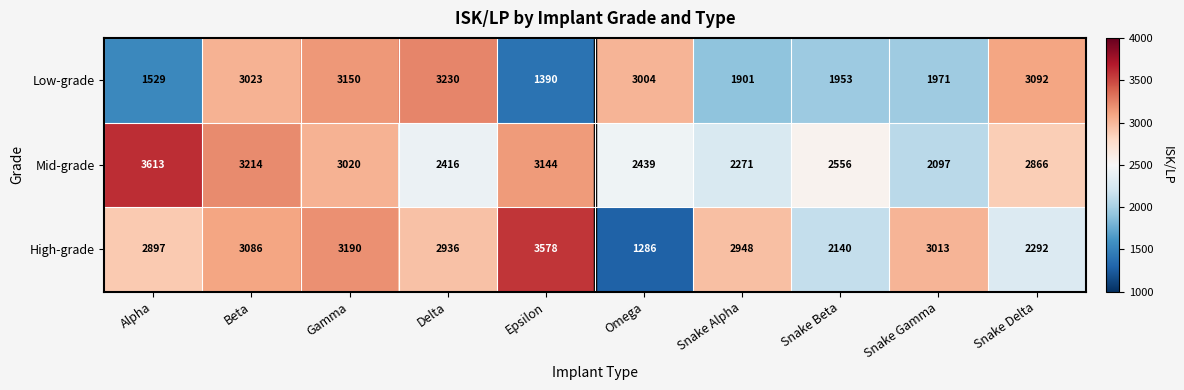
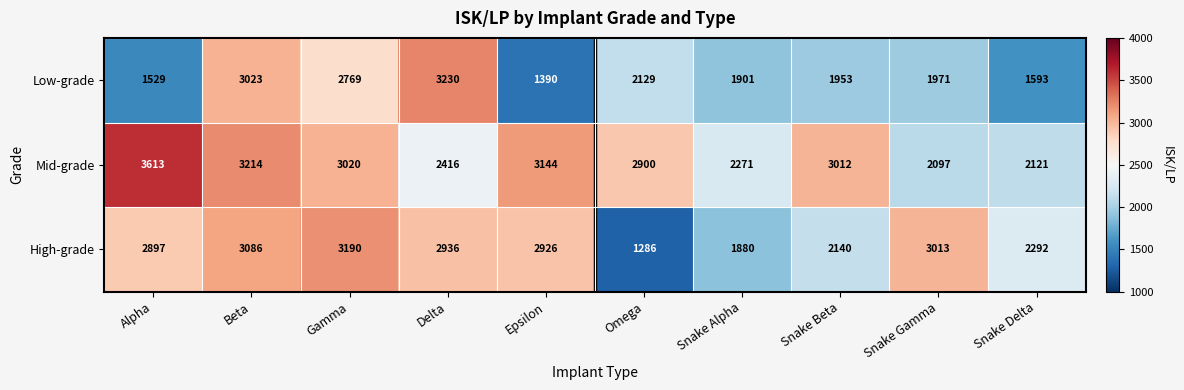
Low-grade, Gamma: 3150 -> 2769
Low-grade, Omega: 3004 -> 2129
Low-grade, Snake Delta: 3092 -> 1593
Mid-grade, Omega: 2439 -> 2900
Mid-grade, Snake Beta: 2556 -> 3012
Mid-grade, Snake Delta: 2866 -> 2121
High-grade, Epsilon: 3578 -> 2926
High-grade, Snake Alpha: 2948 -> 1880
